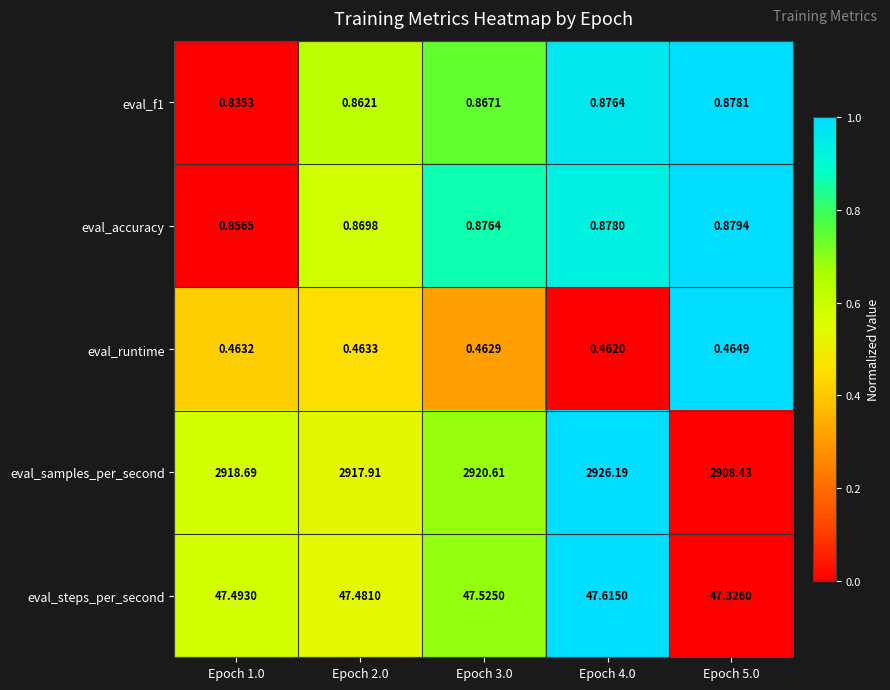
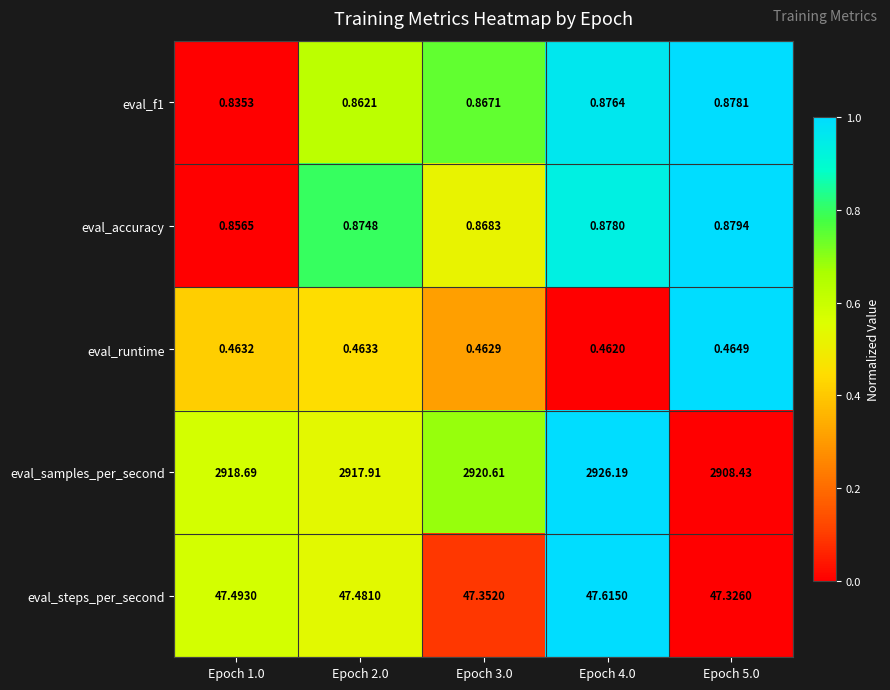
eval_accuracy, Epoch 2.0: 0.8698 -> 0.8748
eval_accuracy, Epoch 3.0: 0.8764 -> 0.8683
eval_steps_per_second, Epoch 3.0: 47.5250 -> 47.3520
